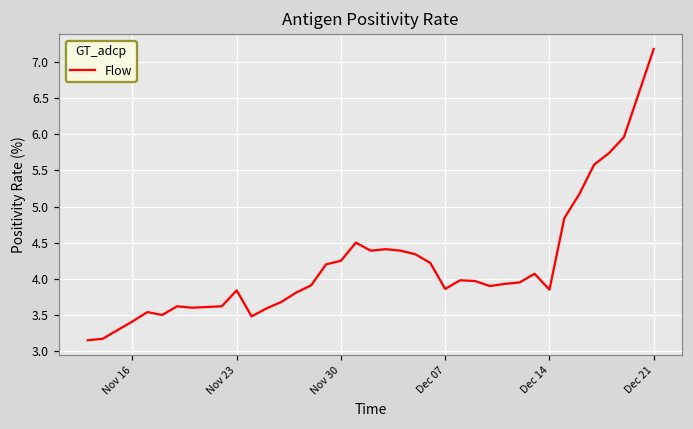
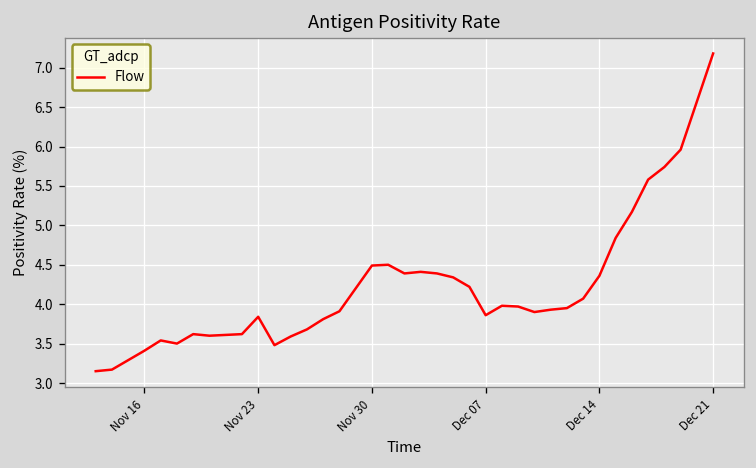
Nov 30: 4.3 -> 4.5
Dec 14: 3.9 -> 4.4
